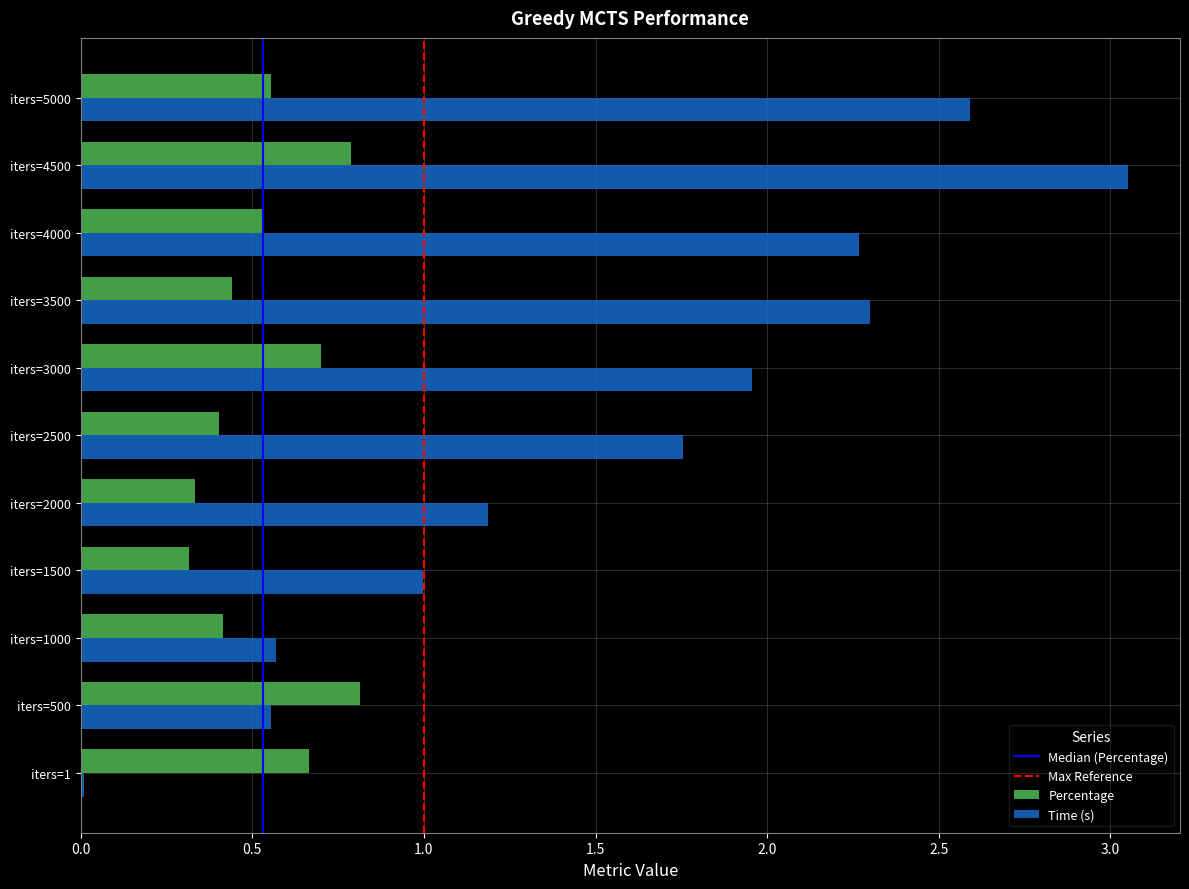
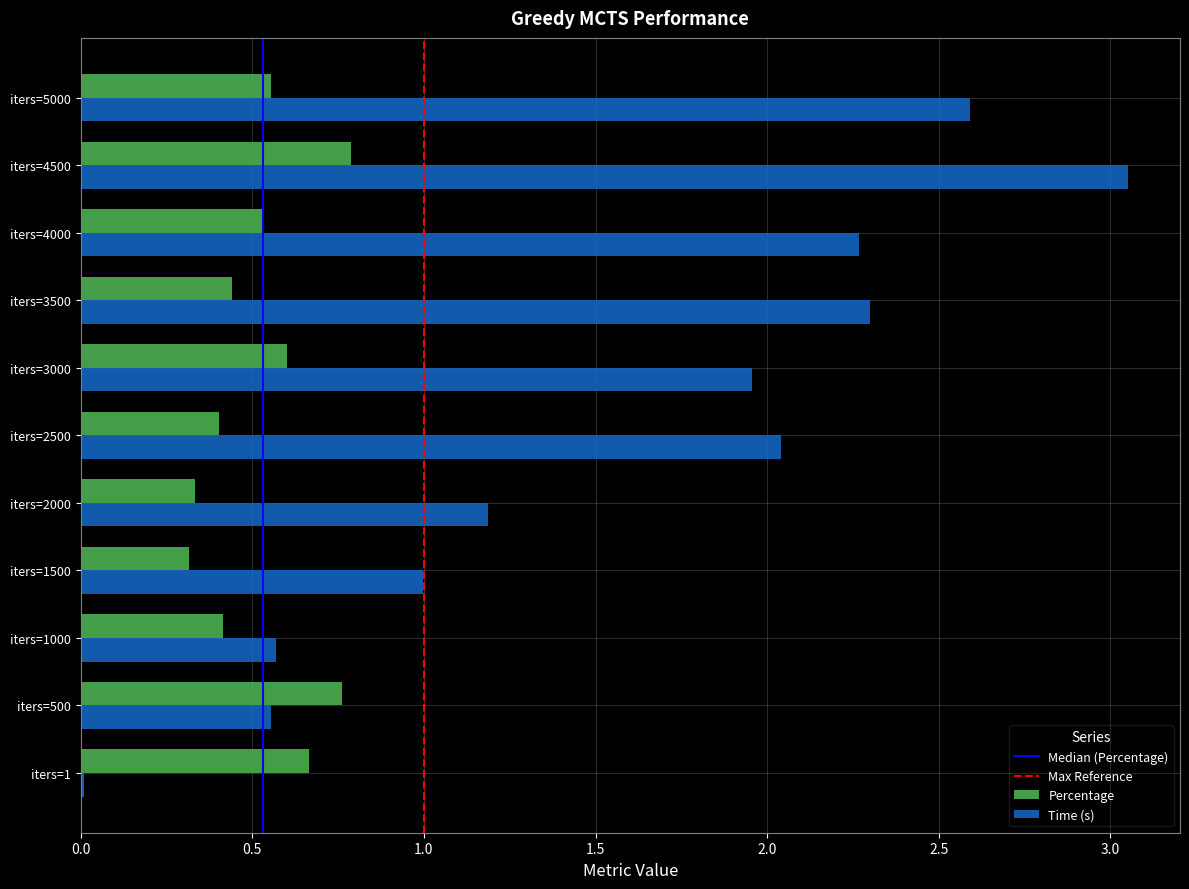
Percentage, iters=3000: 0.7 -> 0.6
Time (s), iters=2500: 1.75 -> 2.04
Percentage, iters=500: 0.81 -> 0.76
